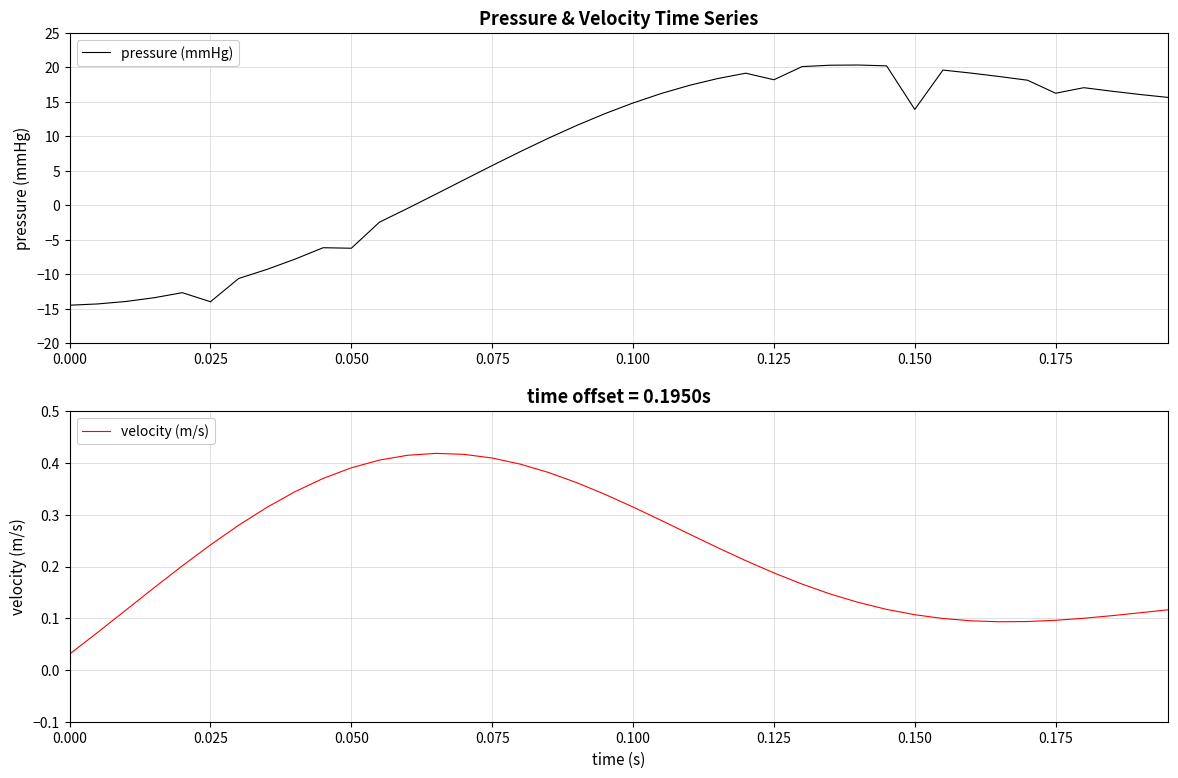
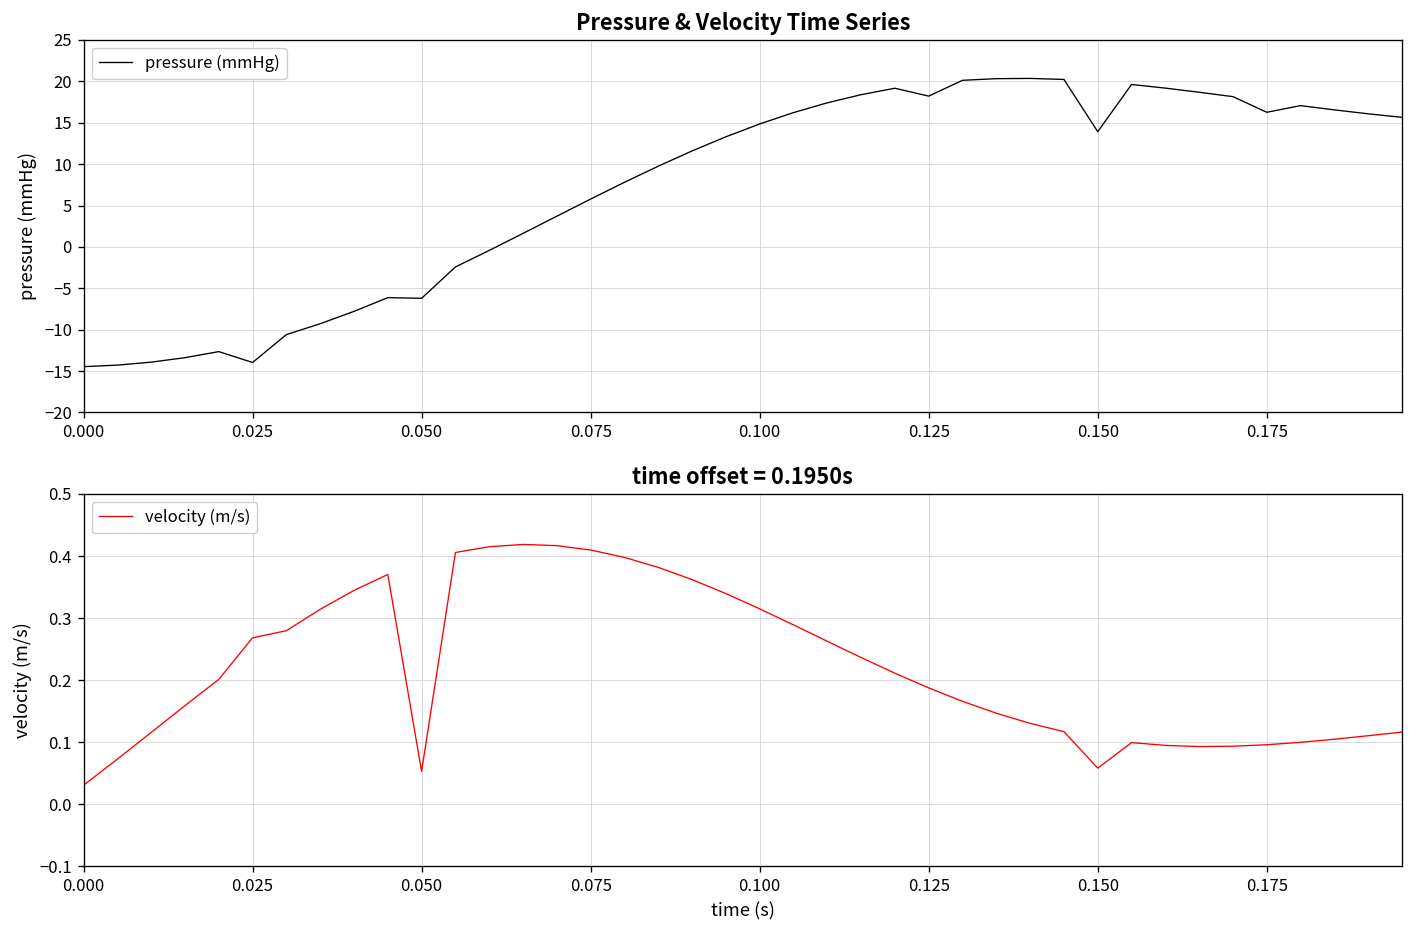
time offset = 0.1950s, 0.025: 0.24 -> 0.27
time offset = 0.1950s, 0.050: 0.39 -> 0.05
time offset = 0.1950s, 0.150: 0.11 -> 0.06
